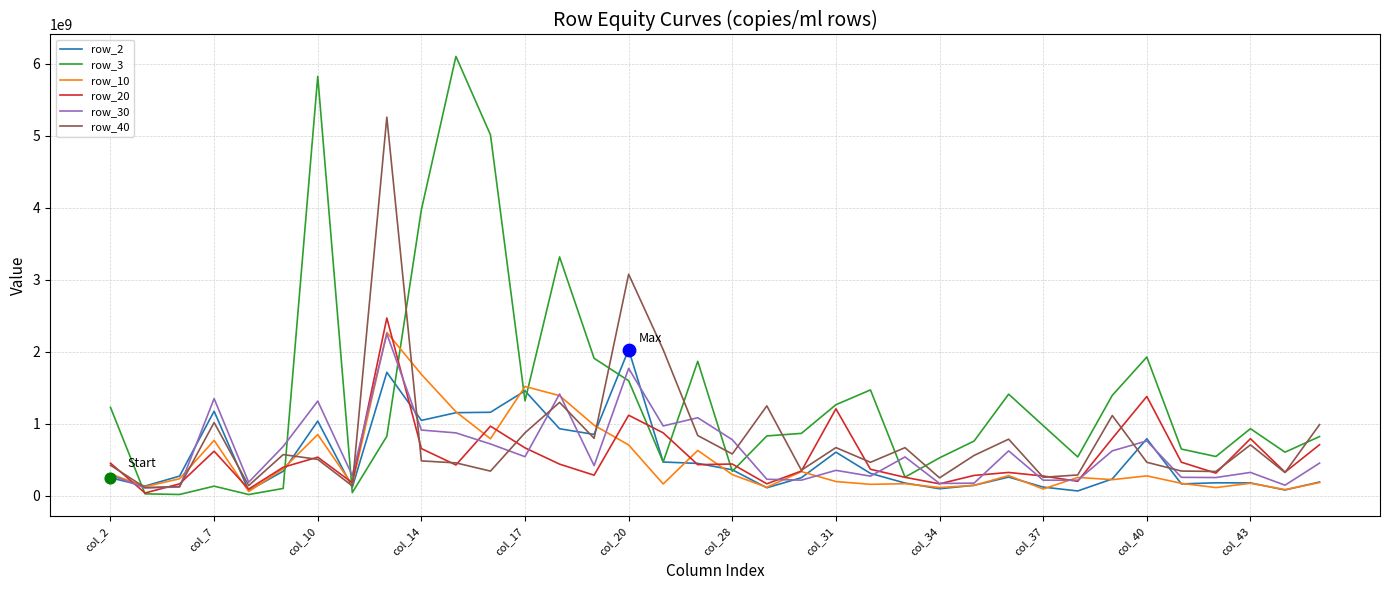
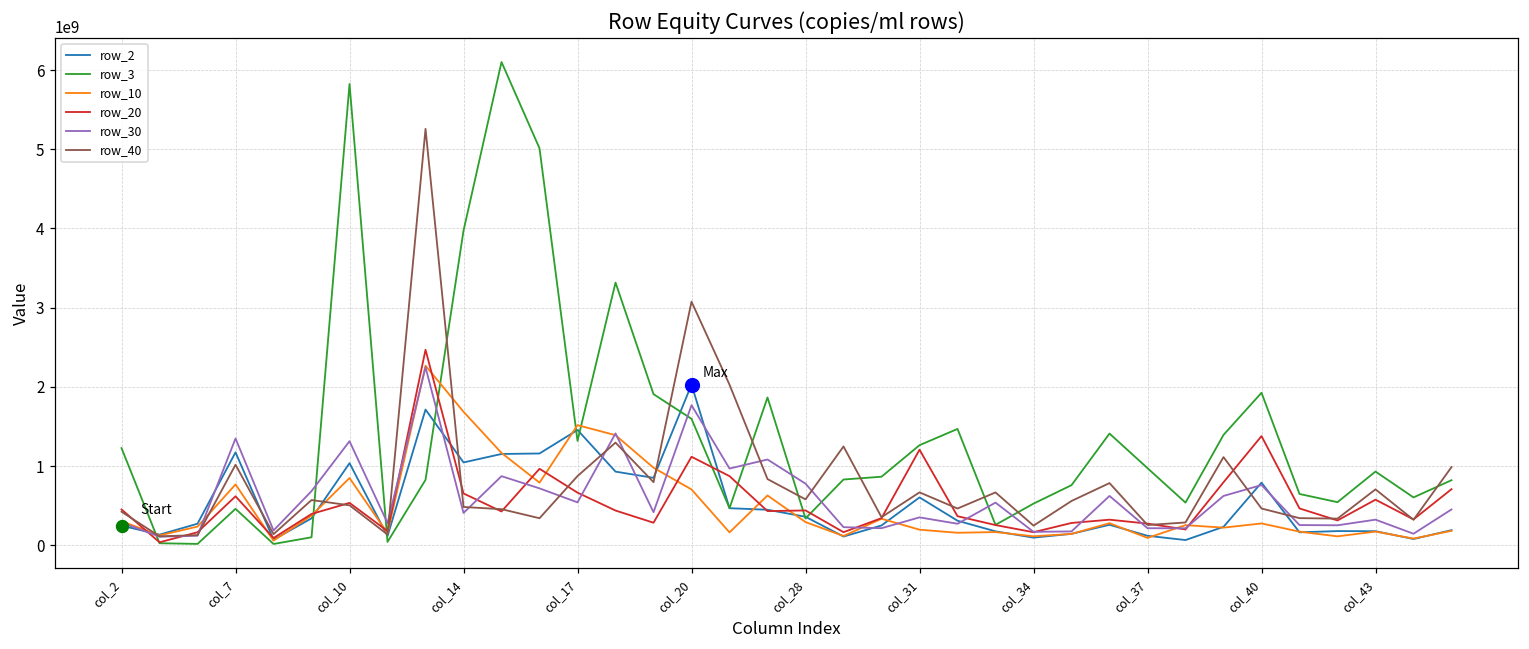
row_3, col_7: 100000000 -> 500000000
row_30, col_14: 900000000 -> 400000000
row_20, col_43: 800000000 -> 600000000
